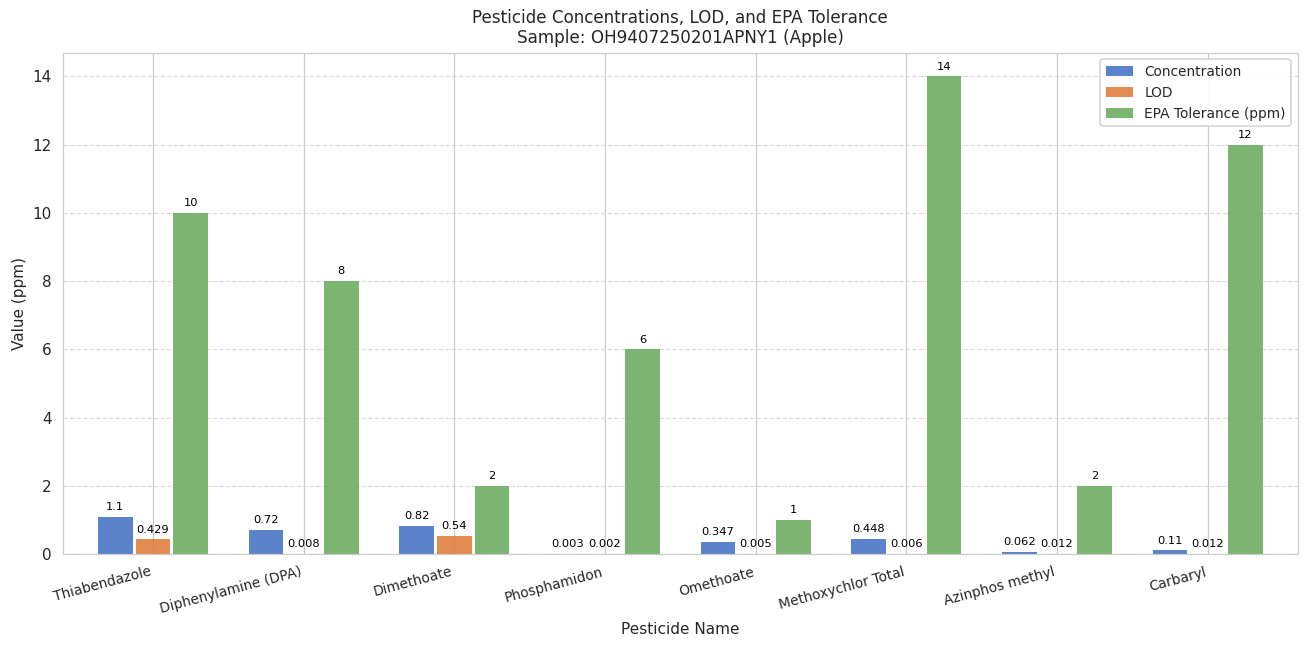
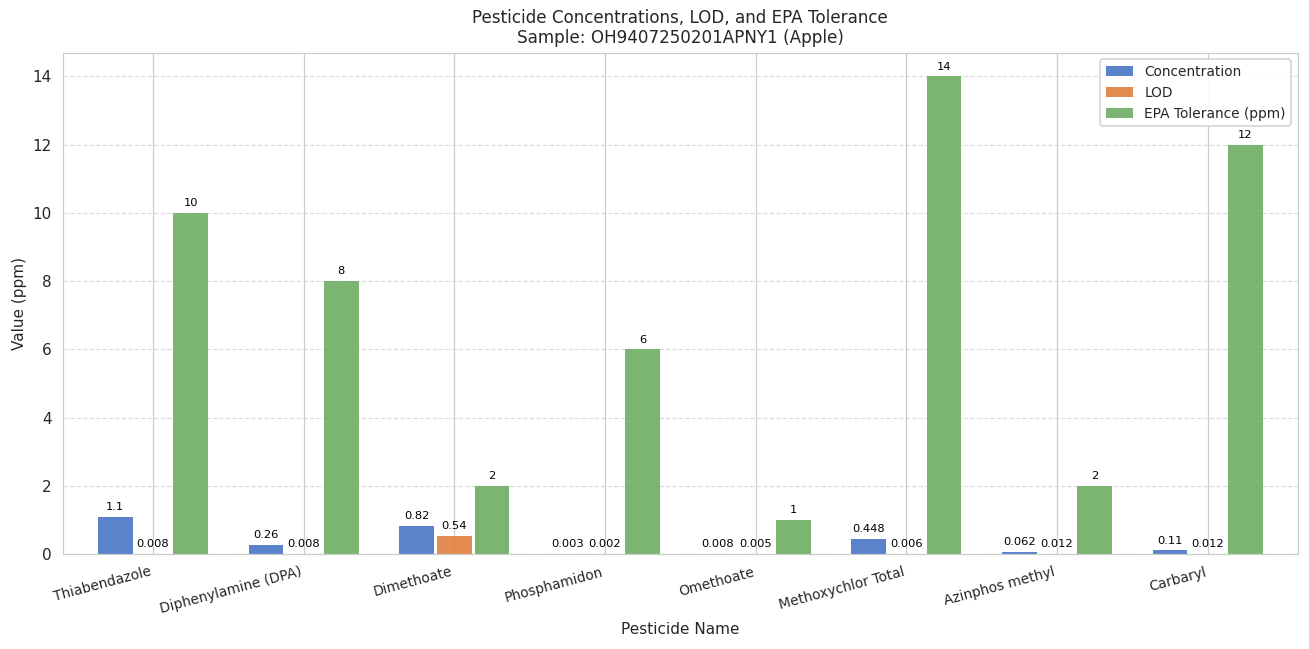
LOD, Thiabendazole: 0.429 -> 0.008
Concentration, Diphenylamine (DPA): 0.72 -> 0.26
Concentration, Omethoate: 0.347 -> 0.008
